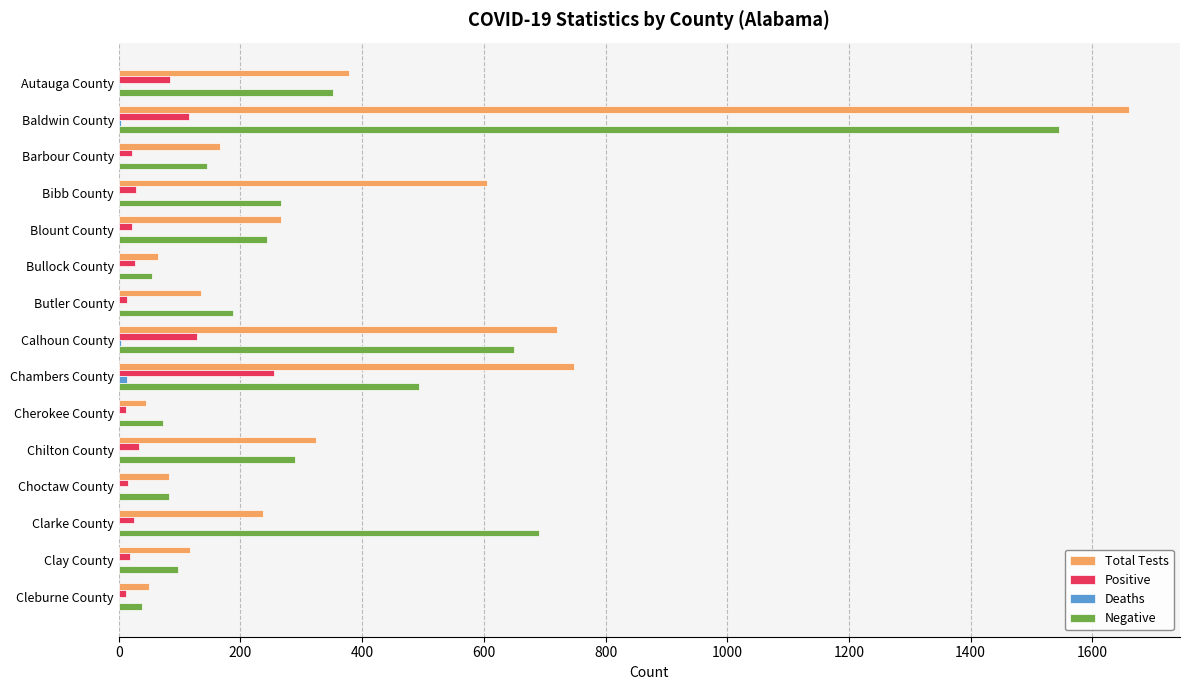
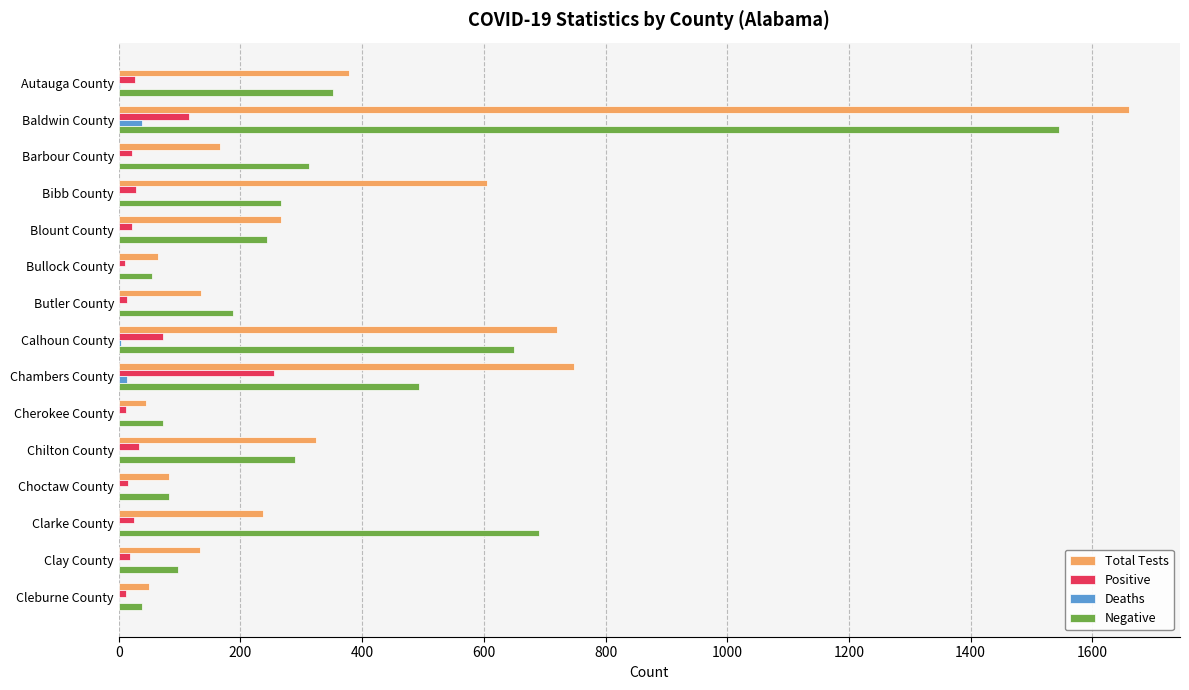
Positive, Autauga County: 90 -> 30
Deaths, Baldwin County: 0 -> 40
Negative, Barbour County: 150 -> 310
Positive, Bullock County: 30 -> 10
Positive, Calhoun County: 130 -> 70
Total Tests, Clay County: 120 -> 130
